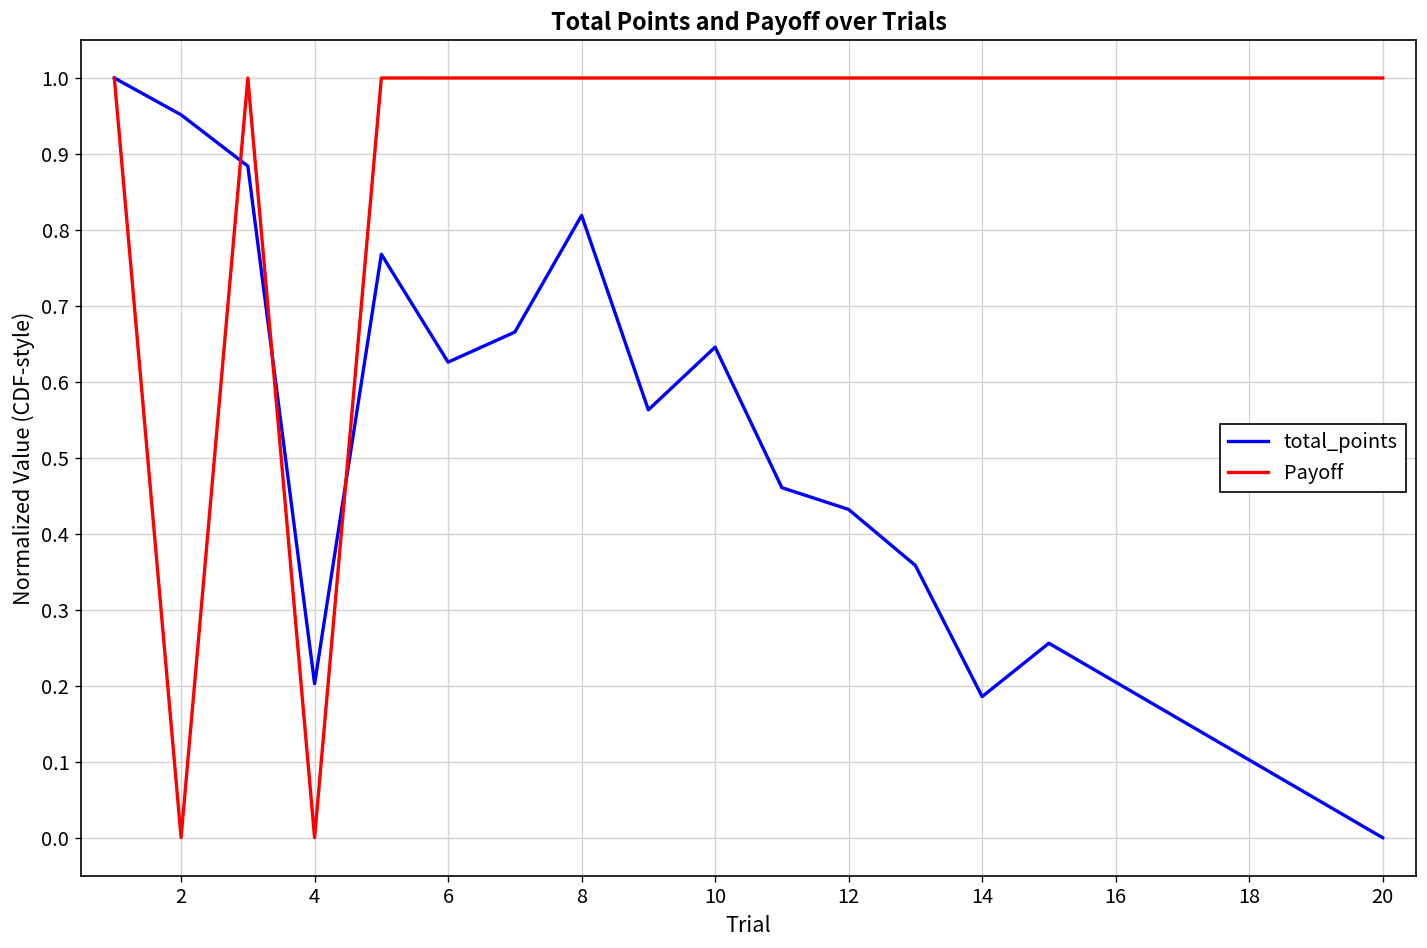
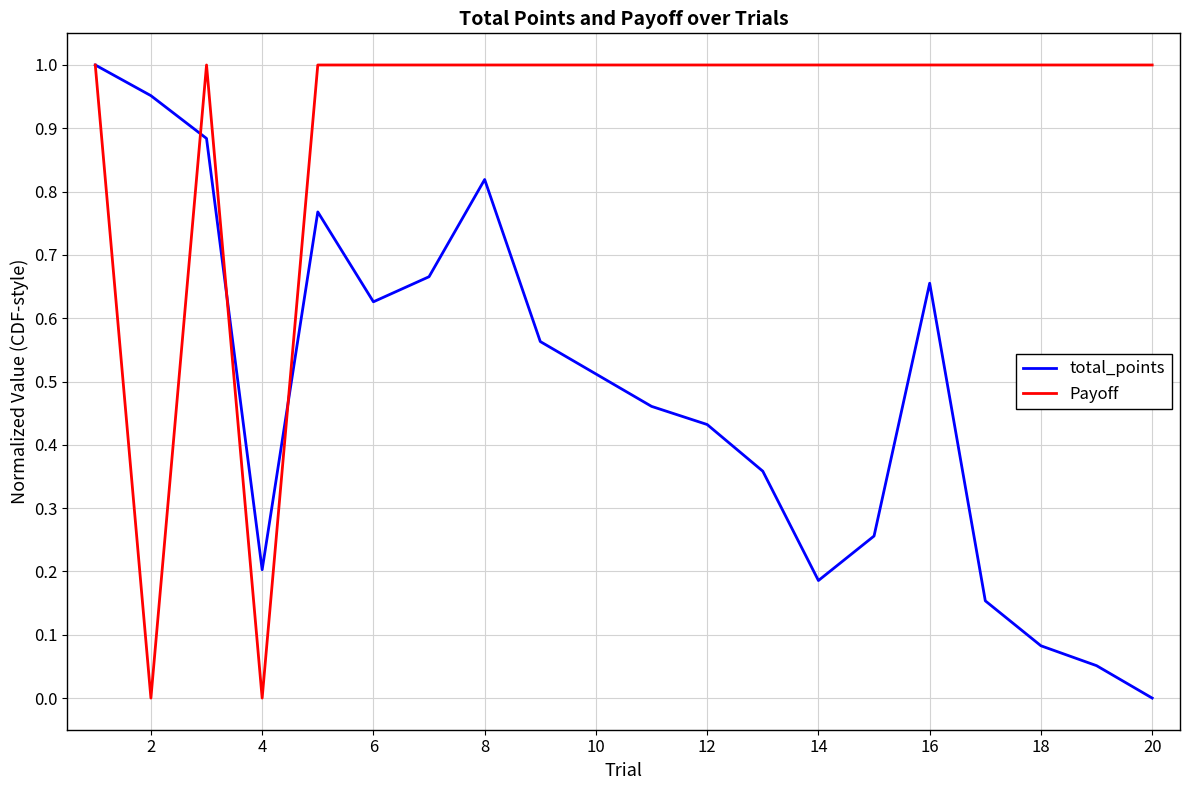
total_points, 10: 0.65 -> 0.51
total_points, 16: 0.20 -> 0.66
total_points, 18: 0.10 -> 0.08
